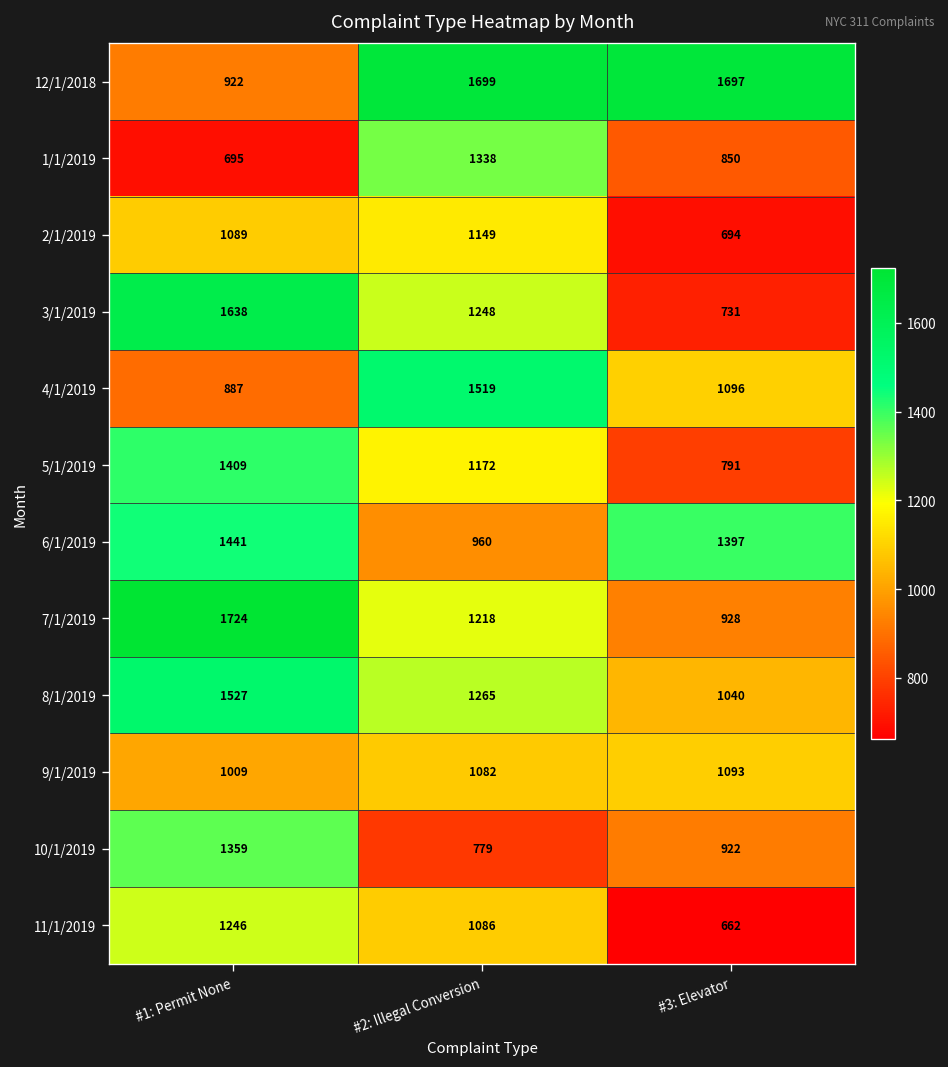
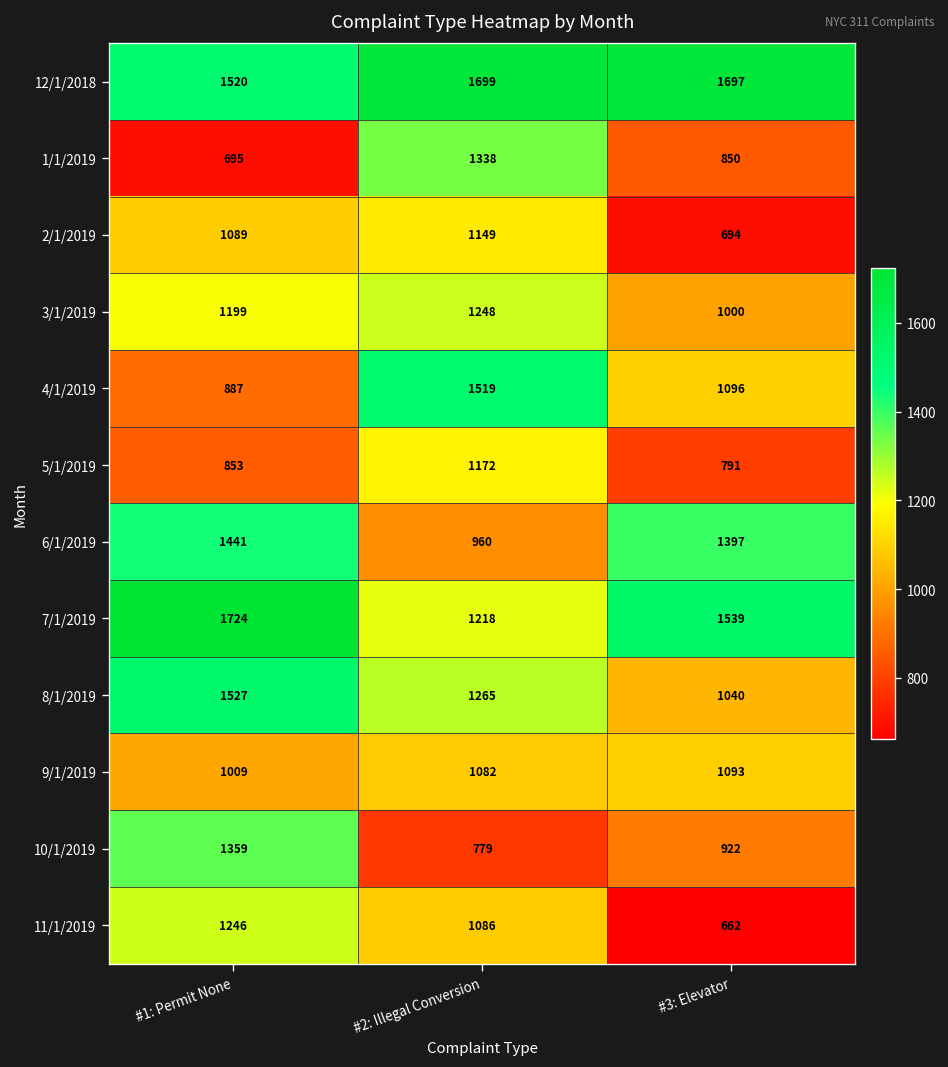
12/1/2018, #1: Permit None: 922 -> 1520
3/1/2019, #1: Permit None: 1638 -> 1199
3/1/2019, #3: Elevator: 731 -> 1000
5/1/2019, #1: Permit None: 1409 -> 853
7/1/2019, #3: Elevator: 928 -> 1539
